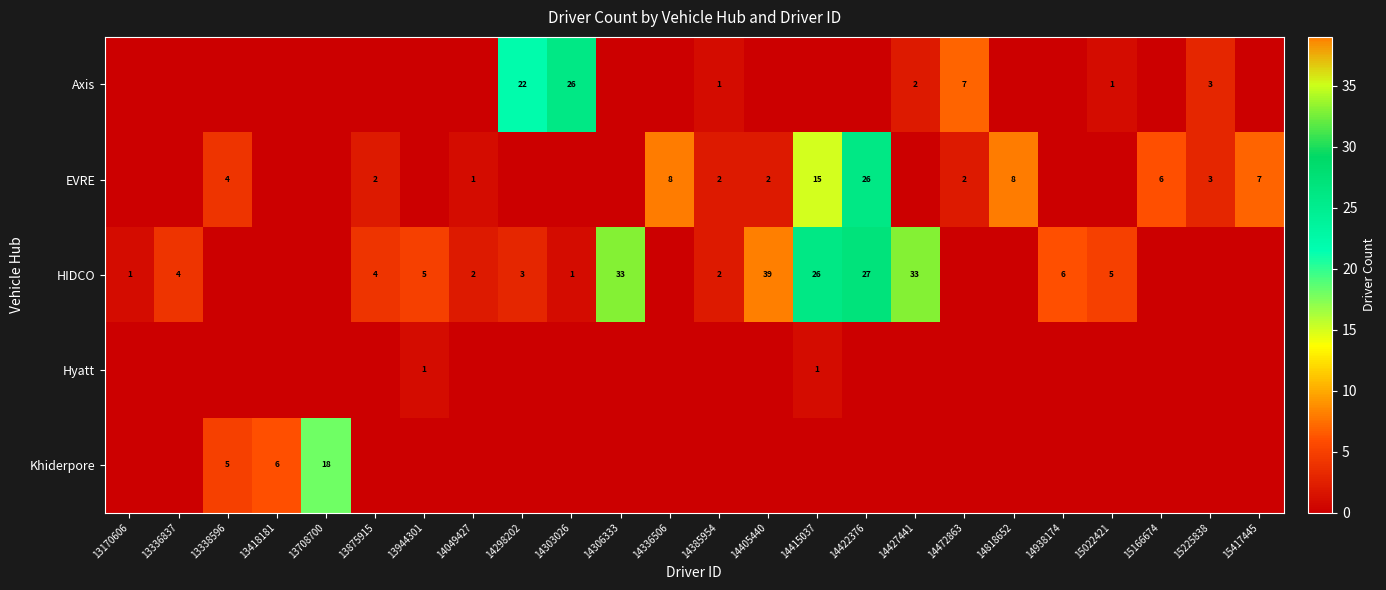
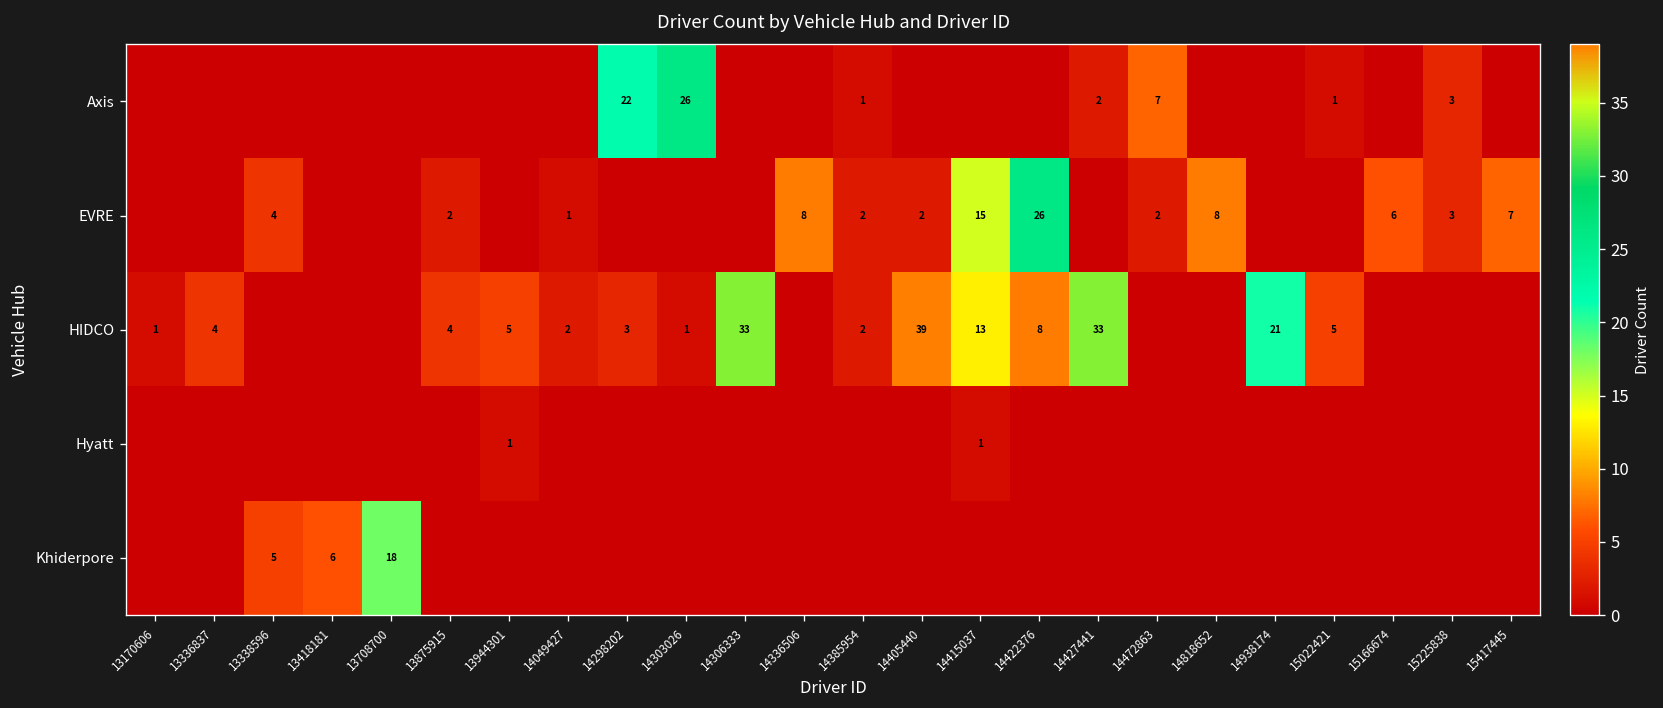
HIDCO, 14415037: 26 -> 13
HIDCO, 14422376: 27 -> 8
HIDCO, 14938174: 6 -> 21
